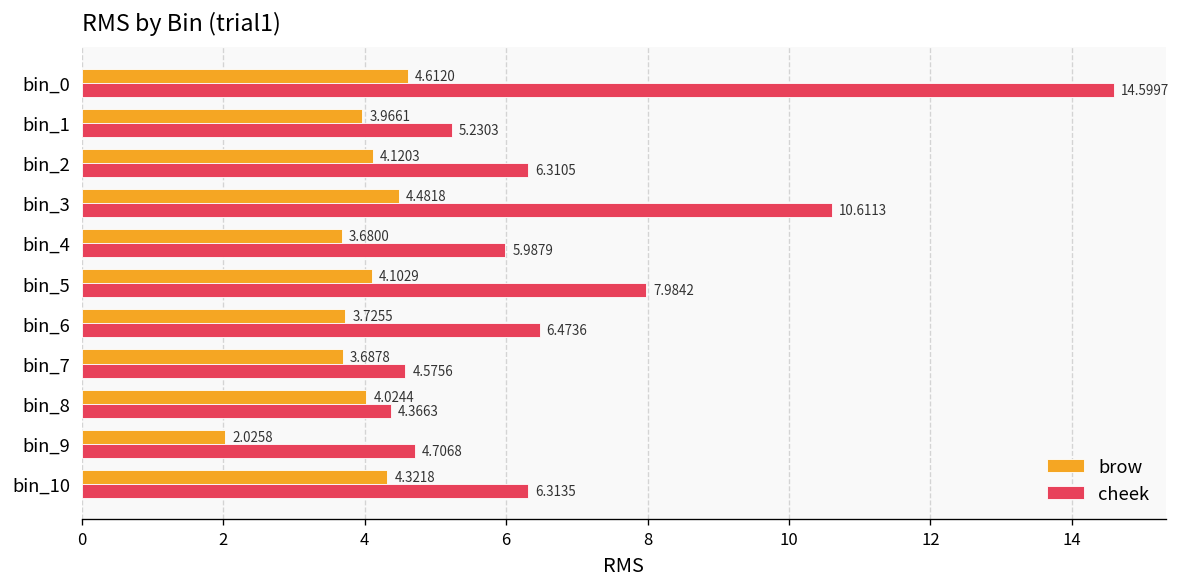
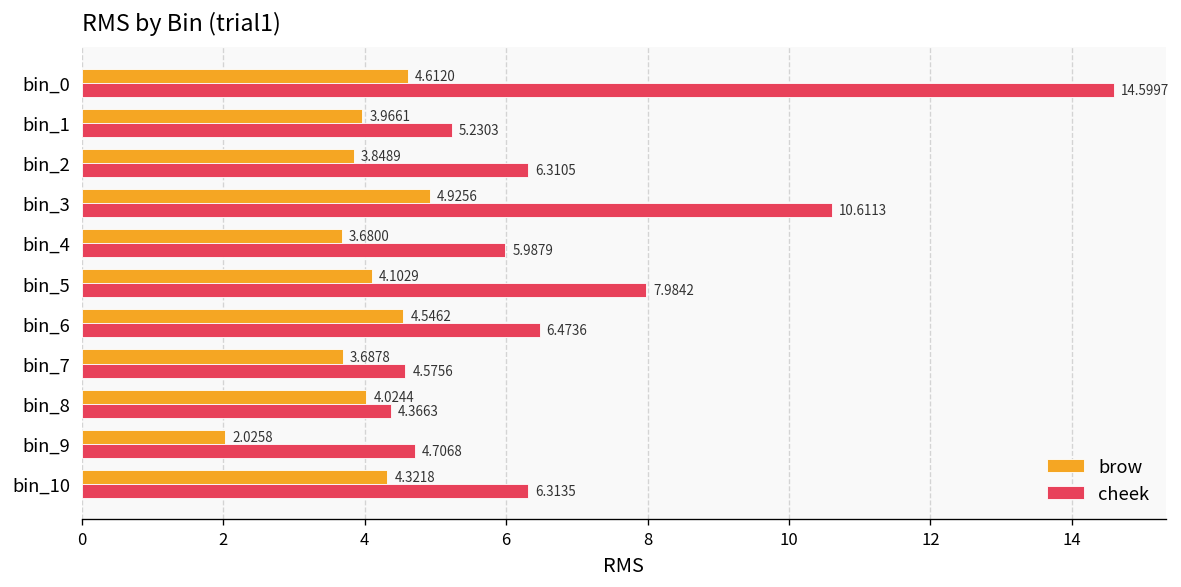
brow, bin_2: 4.1203 -> 3.8489
brow, bin_3: 4.4818 -> 4.9256
brow, bin_6: 3.7255 -> 4.5462
